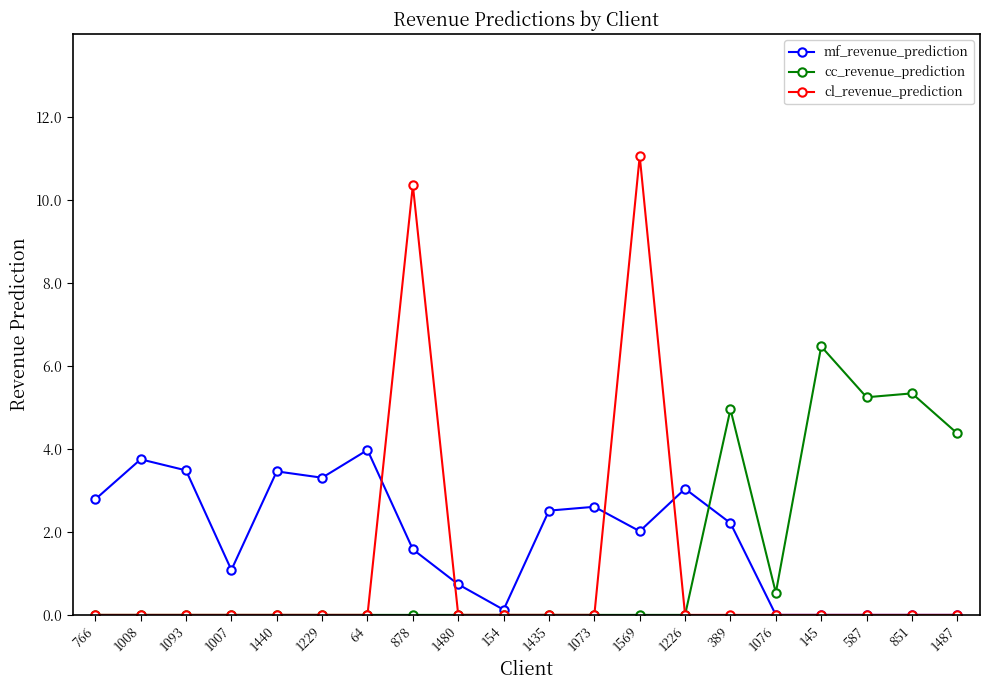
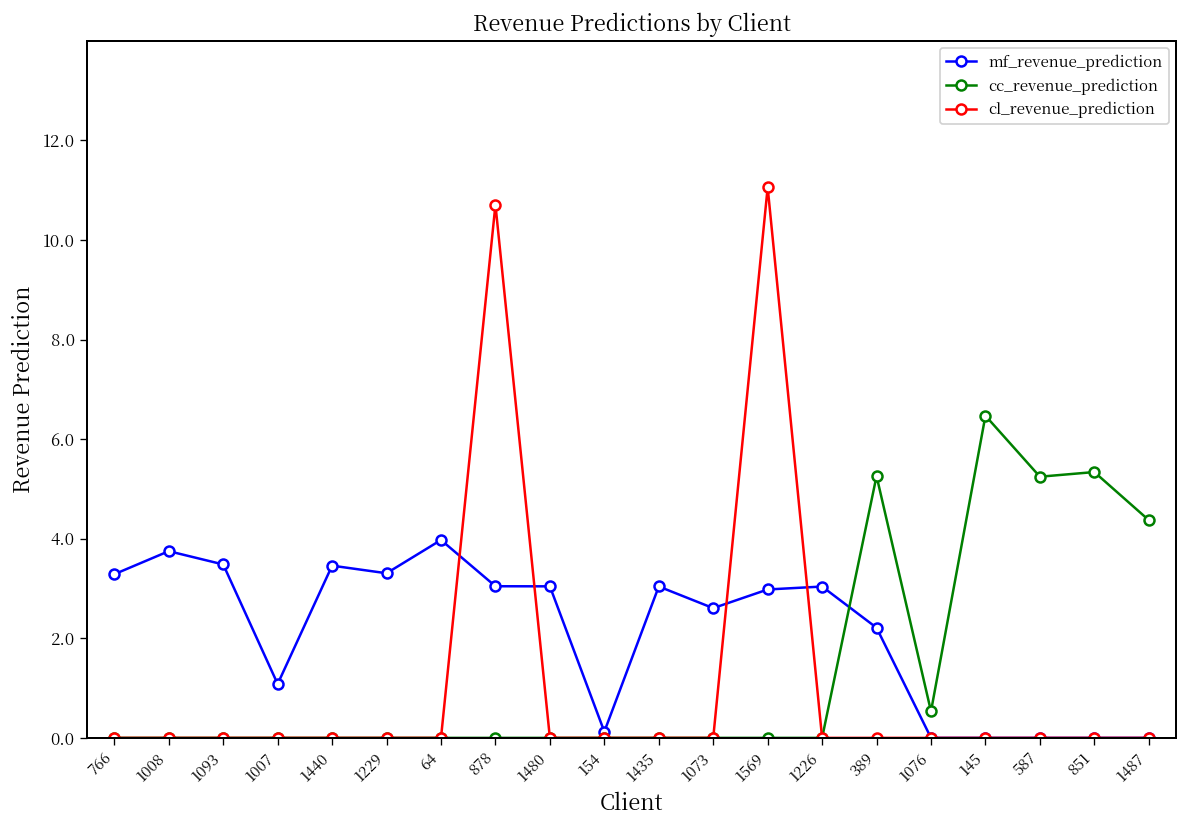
mf_revenue_prediction, 766: 2.8 -> 3.3
mf_revenue_prediction, 878: 1.6 -> 3.0
cl_revenue_prediction, 878: 10.4 -> 10.7
mf_revenue_prediction, 1480: 0.7 -> 3.0
mf_revenue_prediction, 1435: 2.5 -> 3.0
mf_revenue_prediction, 1569: 2.0 -> 3.0
cc_revenue_prediction, 389: 5.0 -> 5.3
